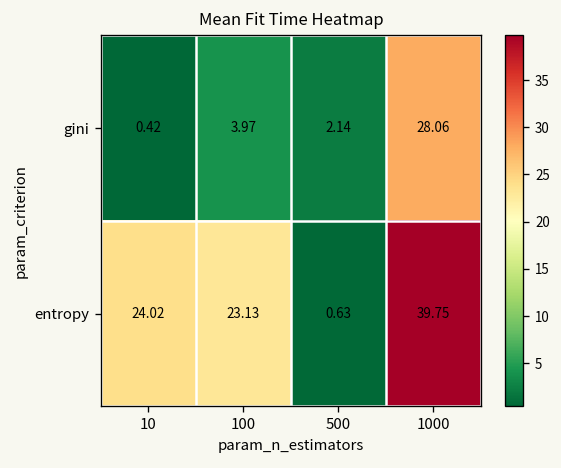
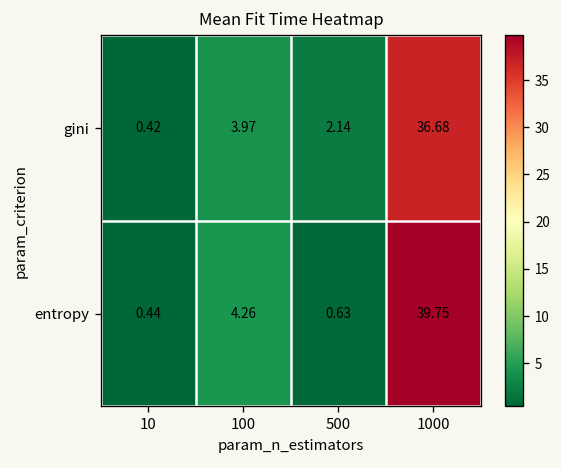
gini, 1000: 28.06 -> 36.68
entropy, 10: 24.02 -> 0.44
entropy, 100: 23.13 -> 4.26
